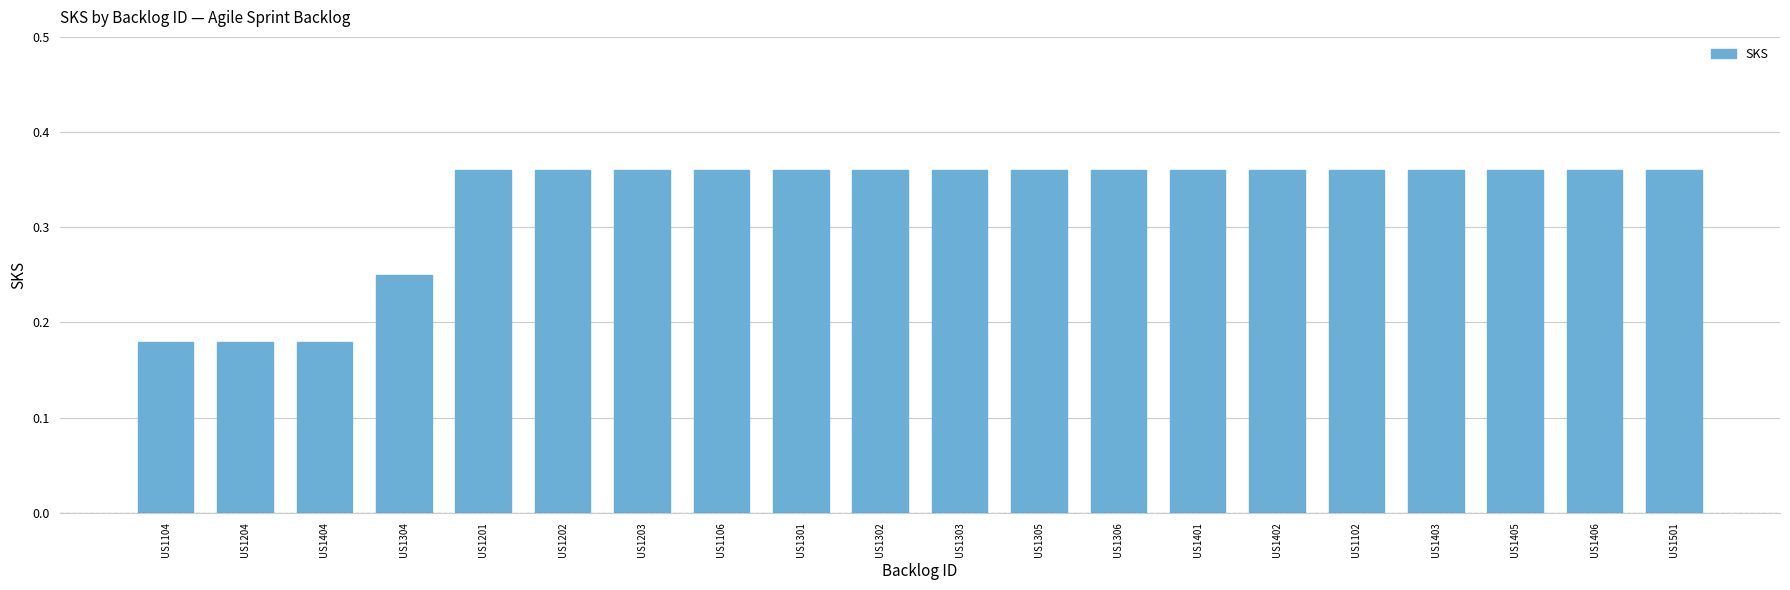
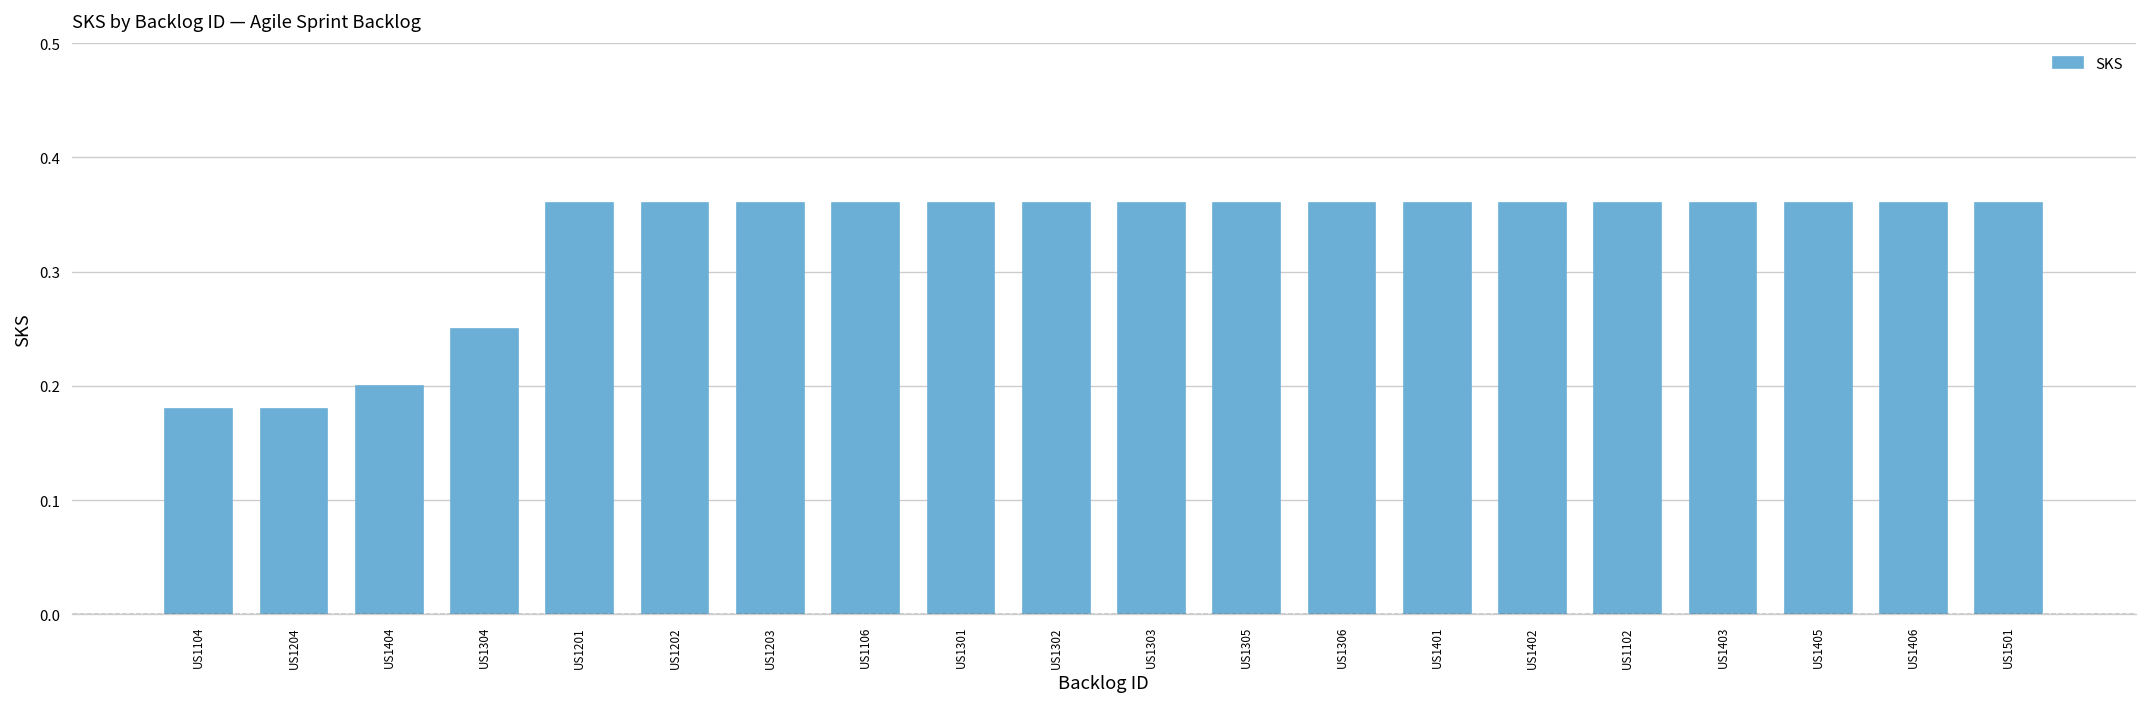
US1404: 0.18 -> 0.20
